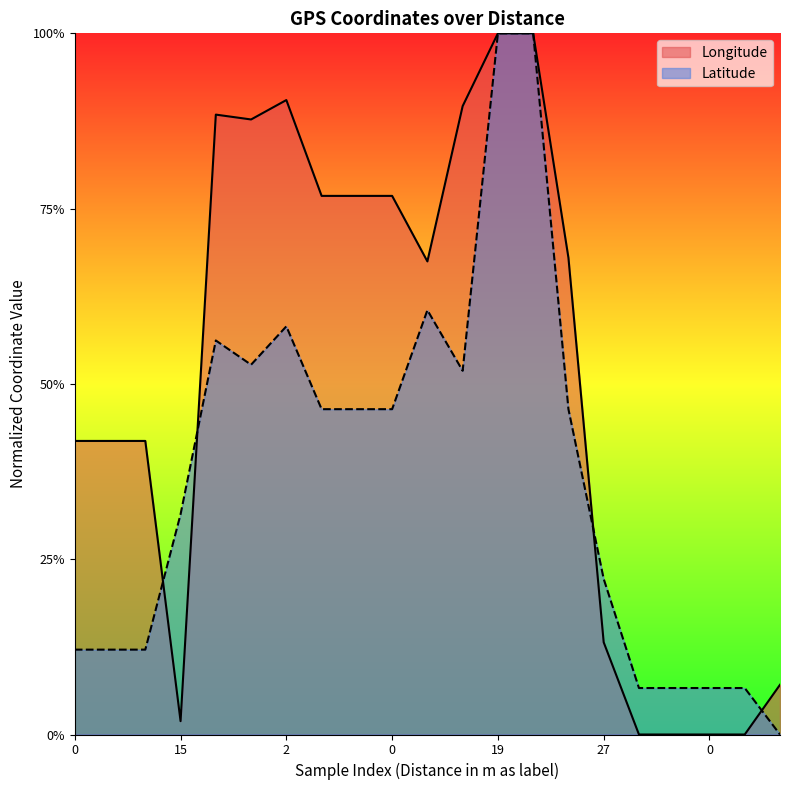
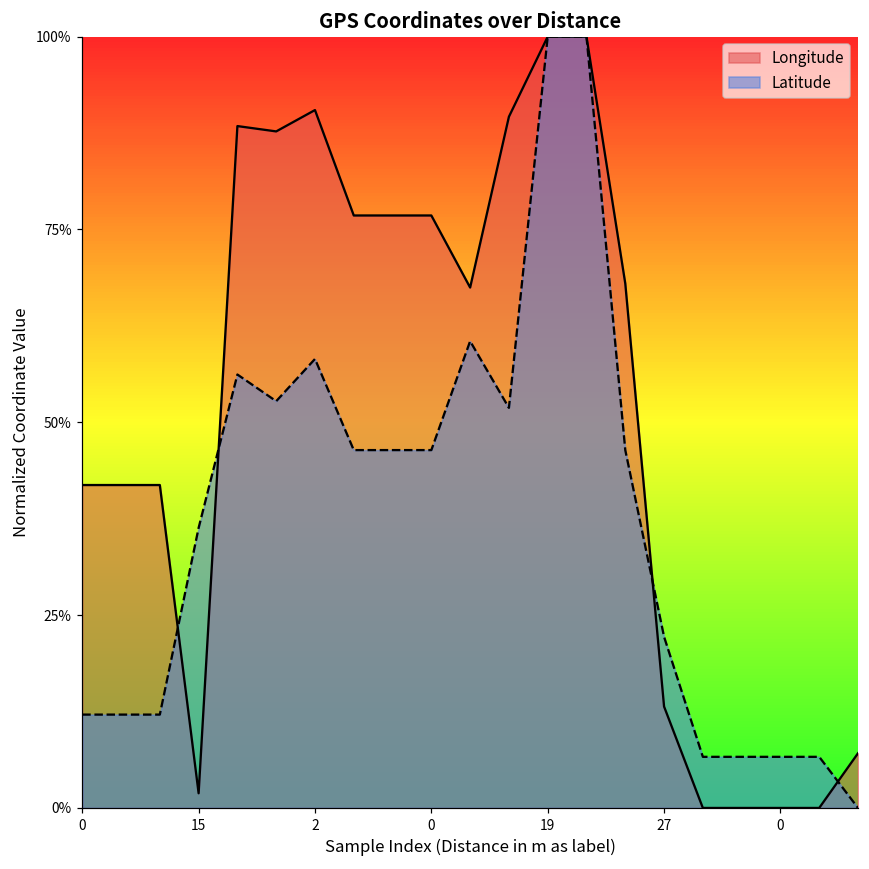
Latitude, 15: 31% -> 36%
